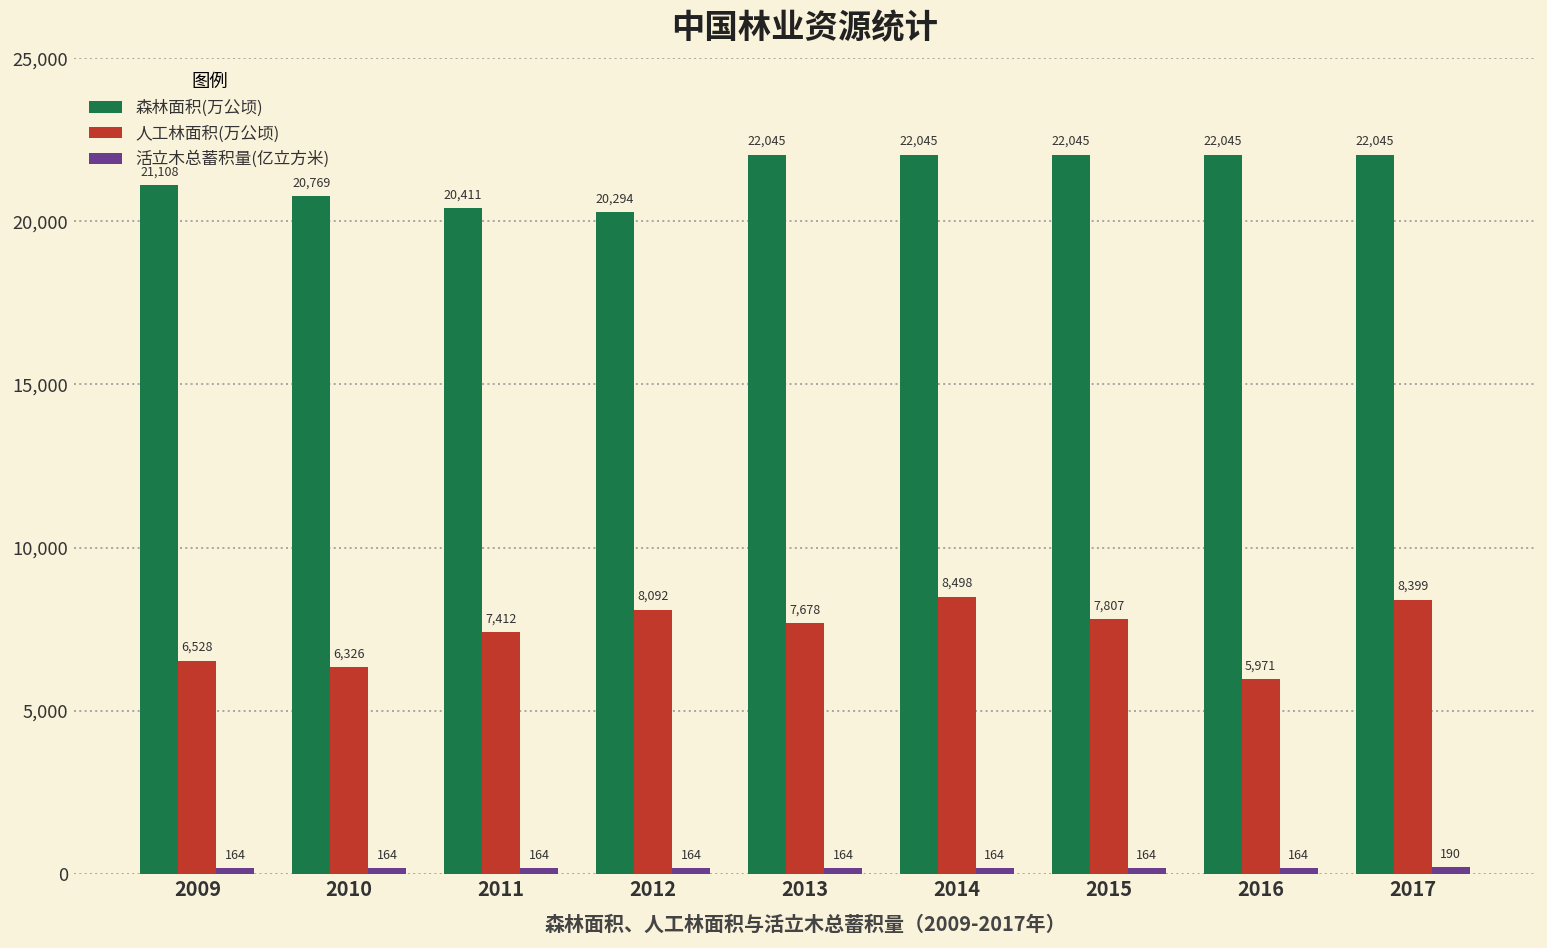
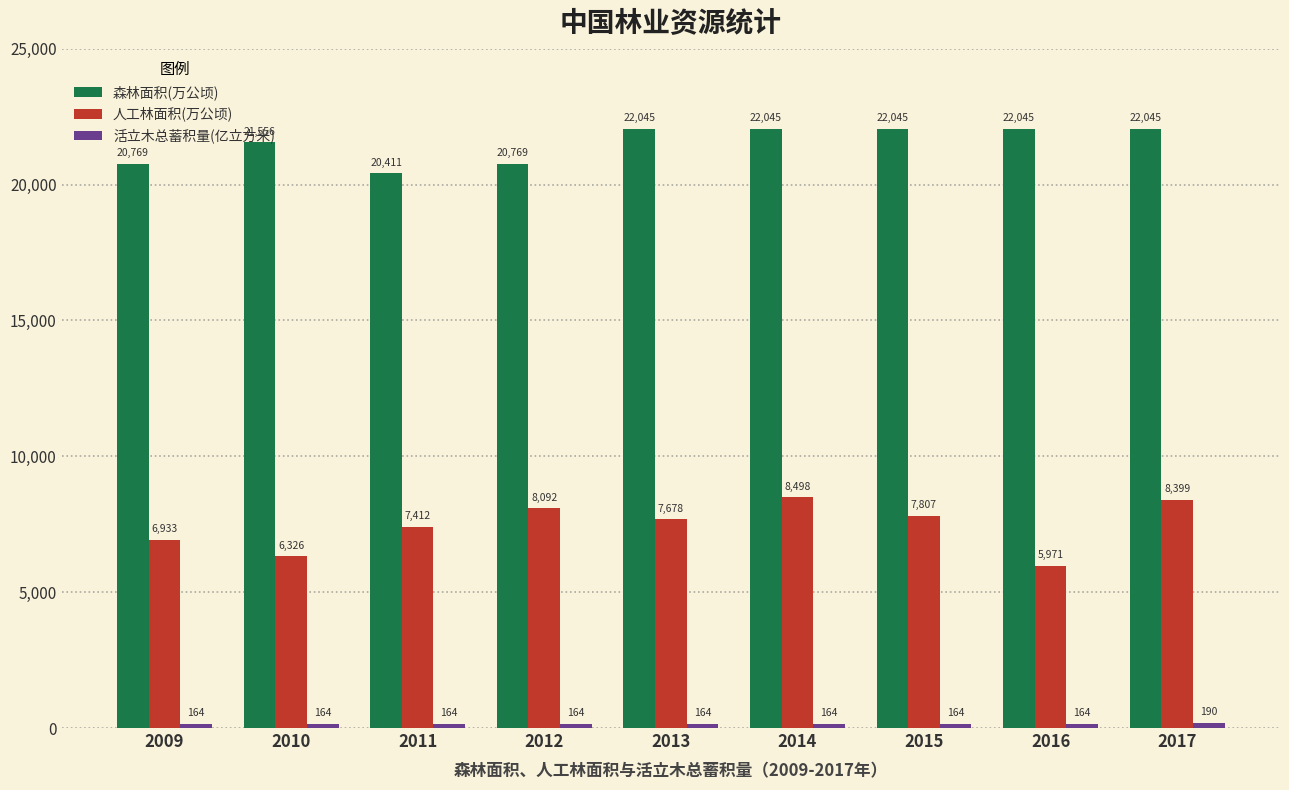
森林面积(万公顷), 2009: 21,108 -> 20,769
人工林面积(万公顷), 2009: 6,528 -> 6,933
森林面积(万公顷), 2010: 20,769 -> 21,556
森林面积(万公顷), 2012: 20,294 -> 20,769
